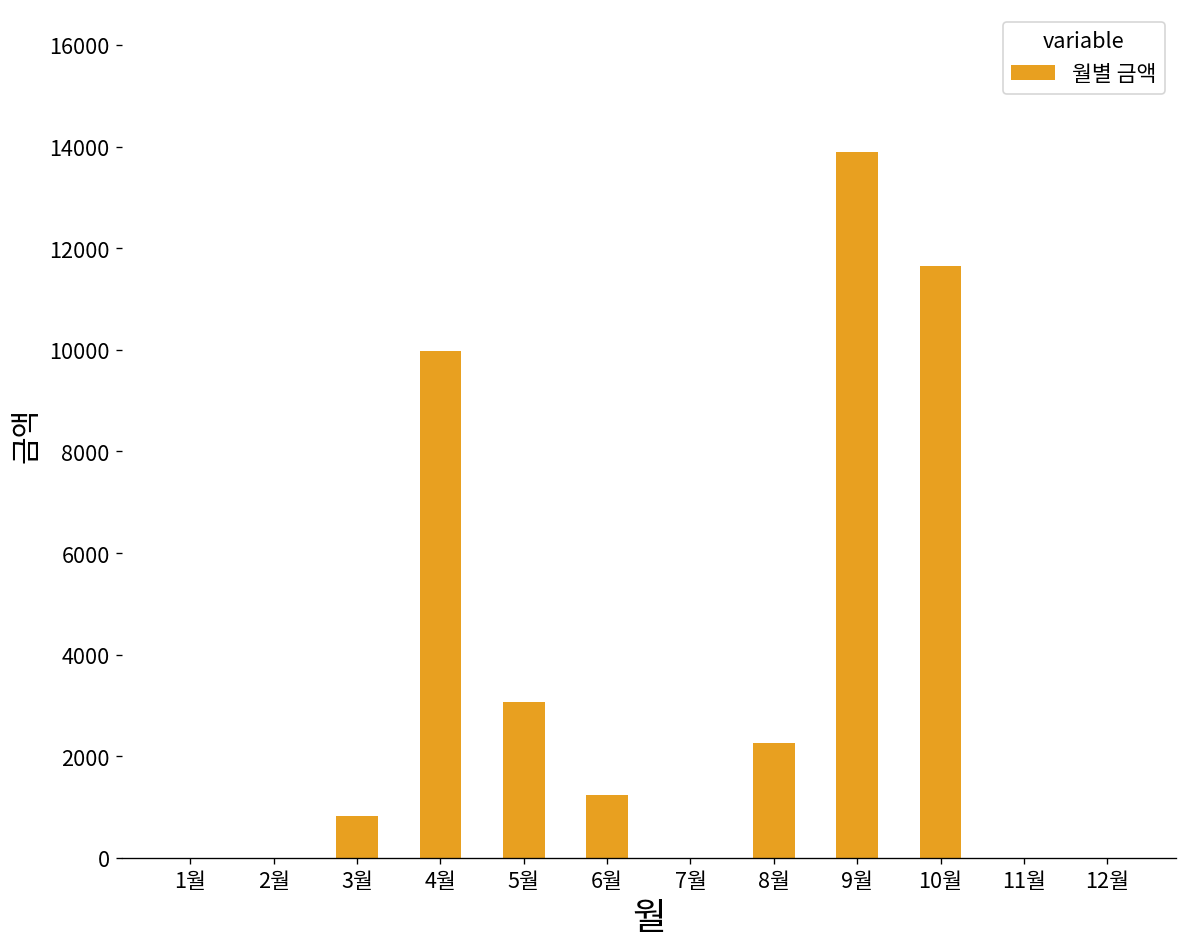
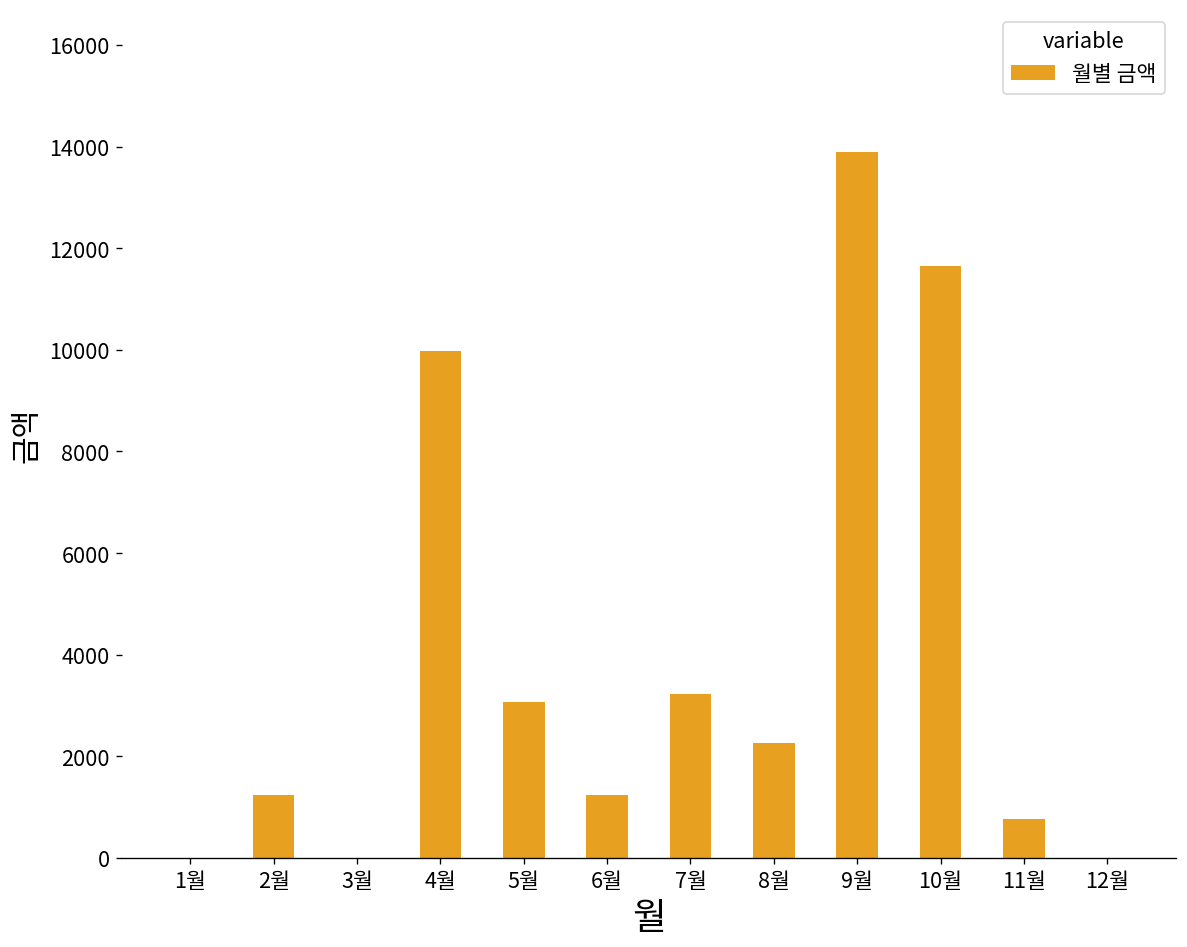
2월: 0 -> 1200
3월: 800 -> 0
7월: 0 -> 3200
11월: 0 -> 800
